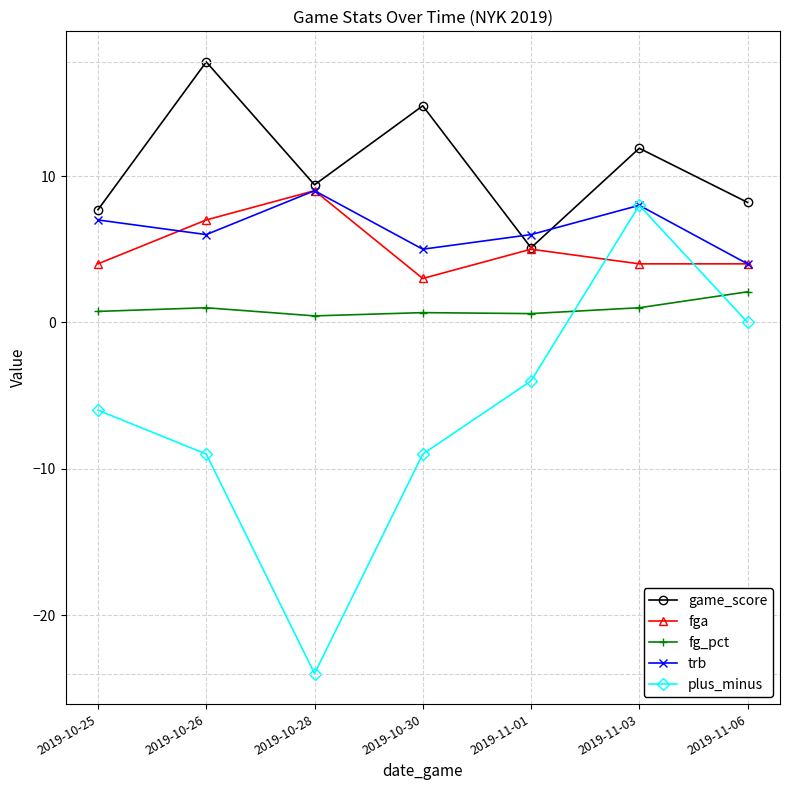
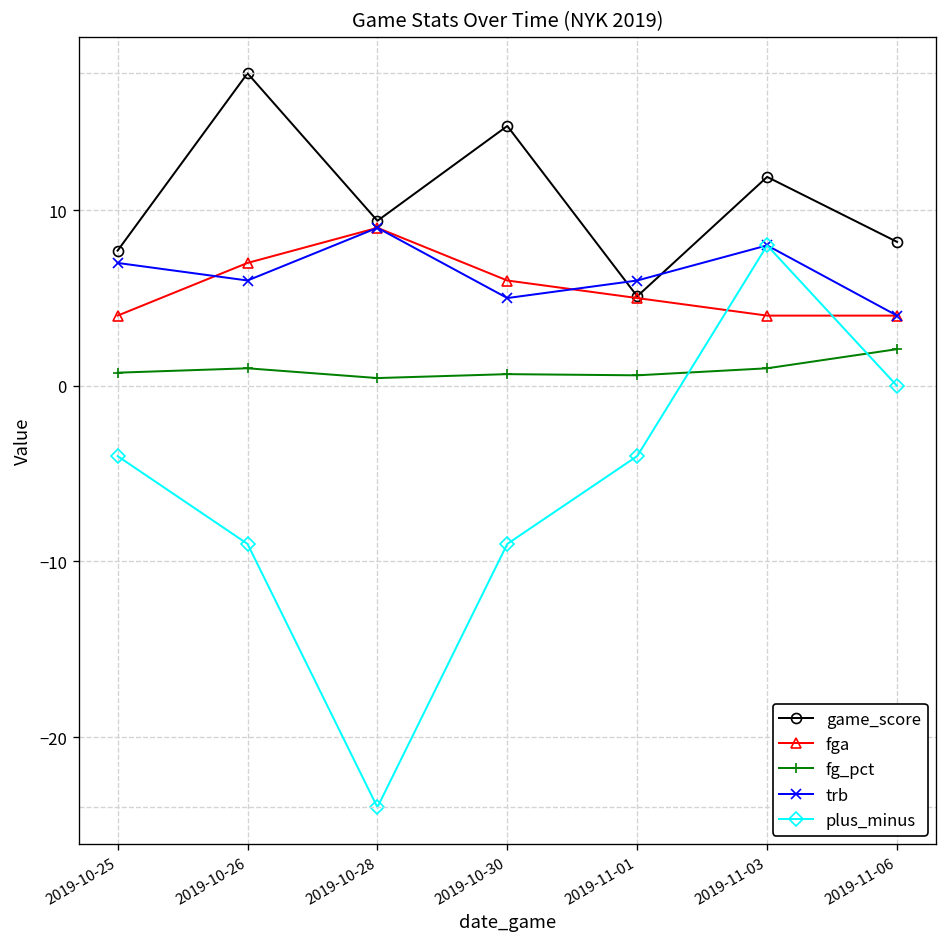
plus_minus, 2019-10-25: -6 -> -4
fga, 2019-10-30: 3 -> 6
